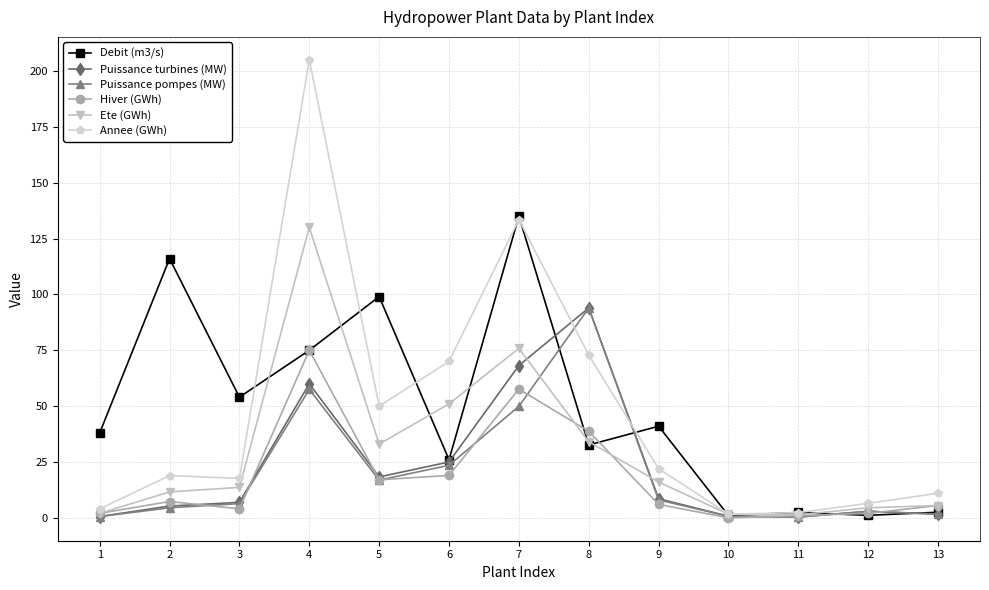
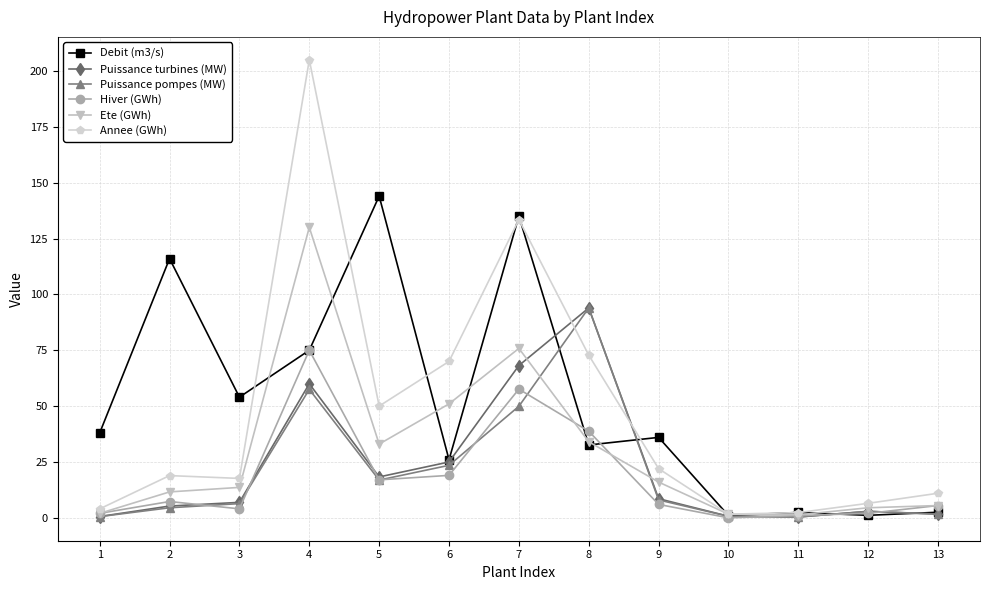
Debit (m3/s), 5: 99 -> 144
Debit (m3/s), 9: 41 -> 36
